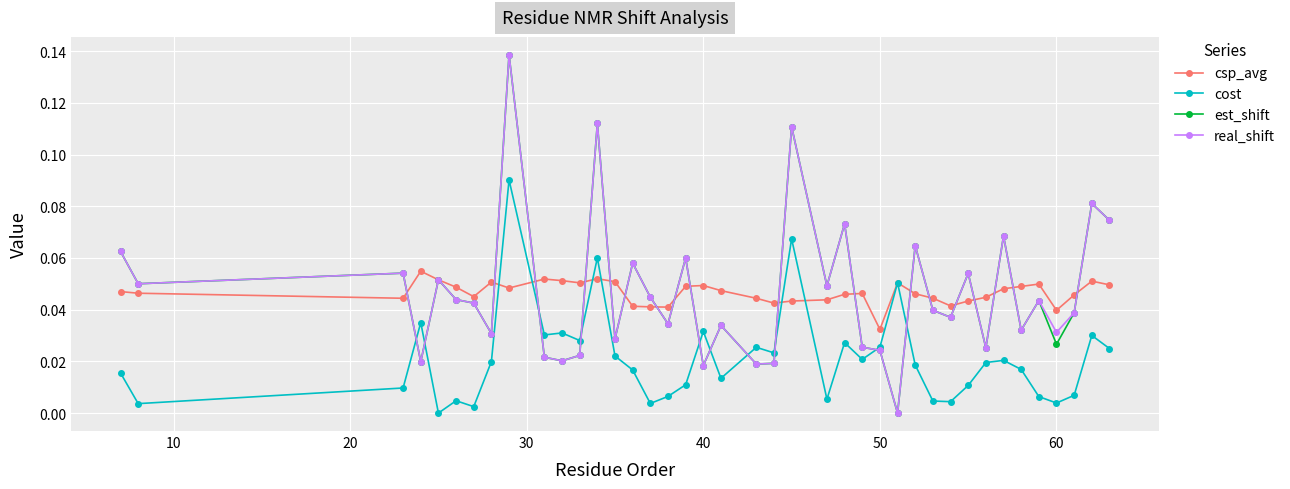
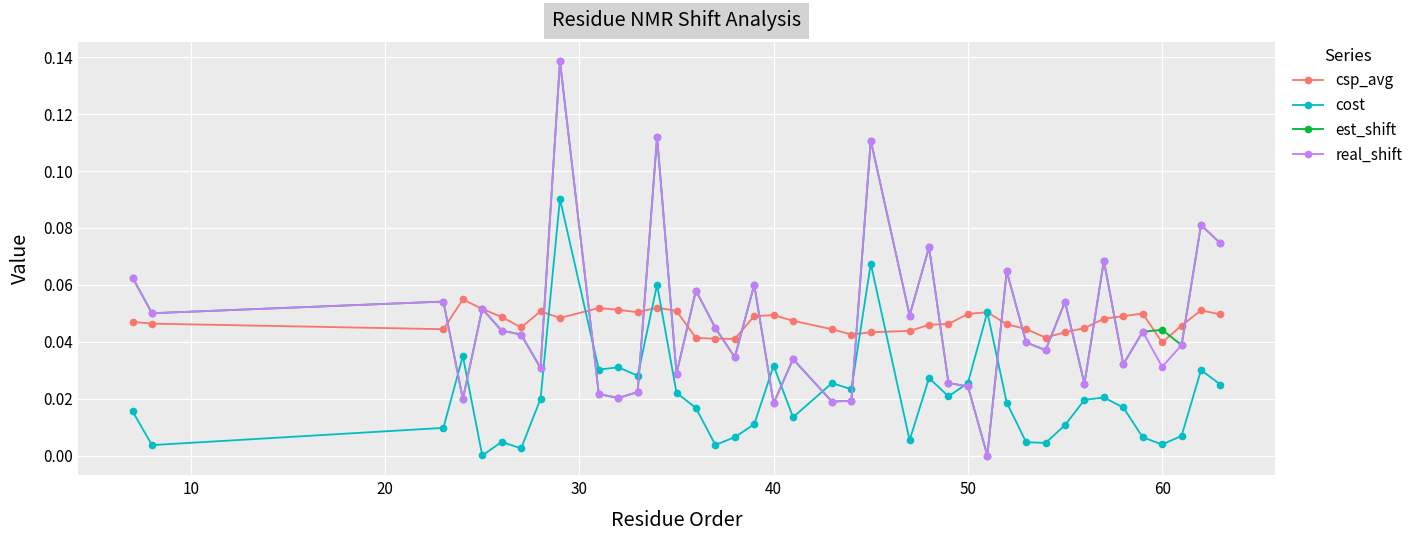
csp_avg, 50: 0.032 -> 0.050
est_shift, 60: 0.027 -> 0.044
